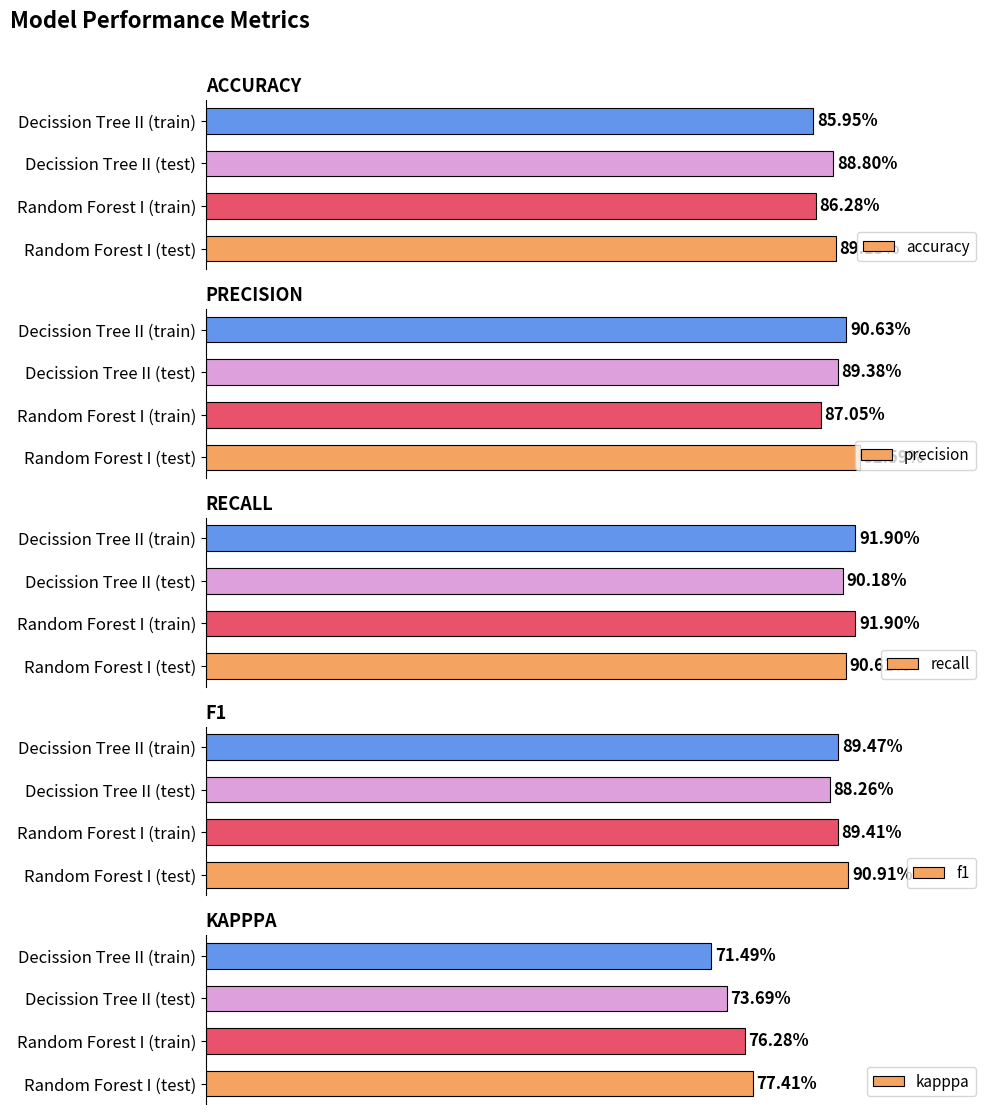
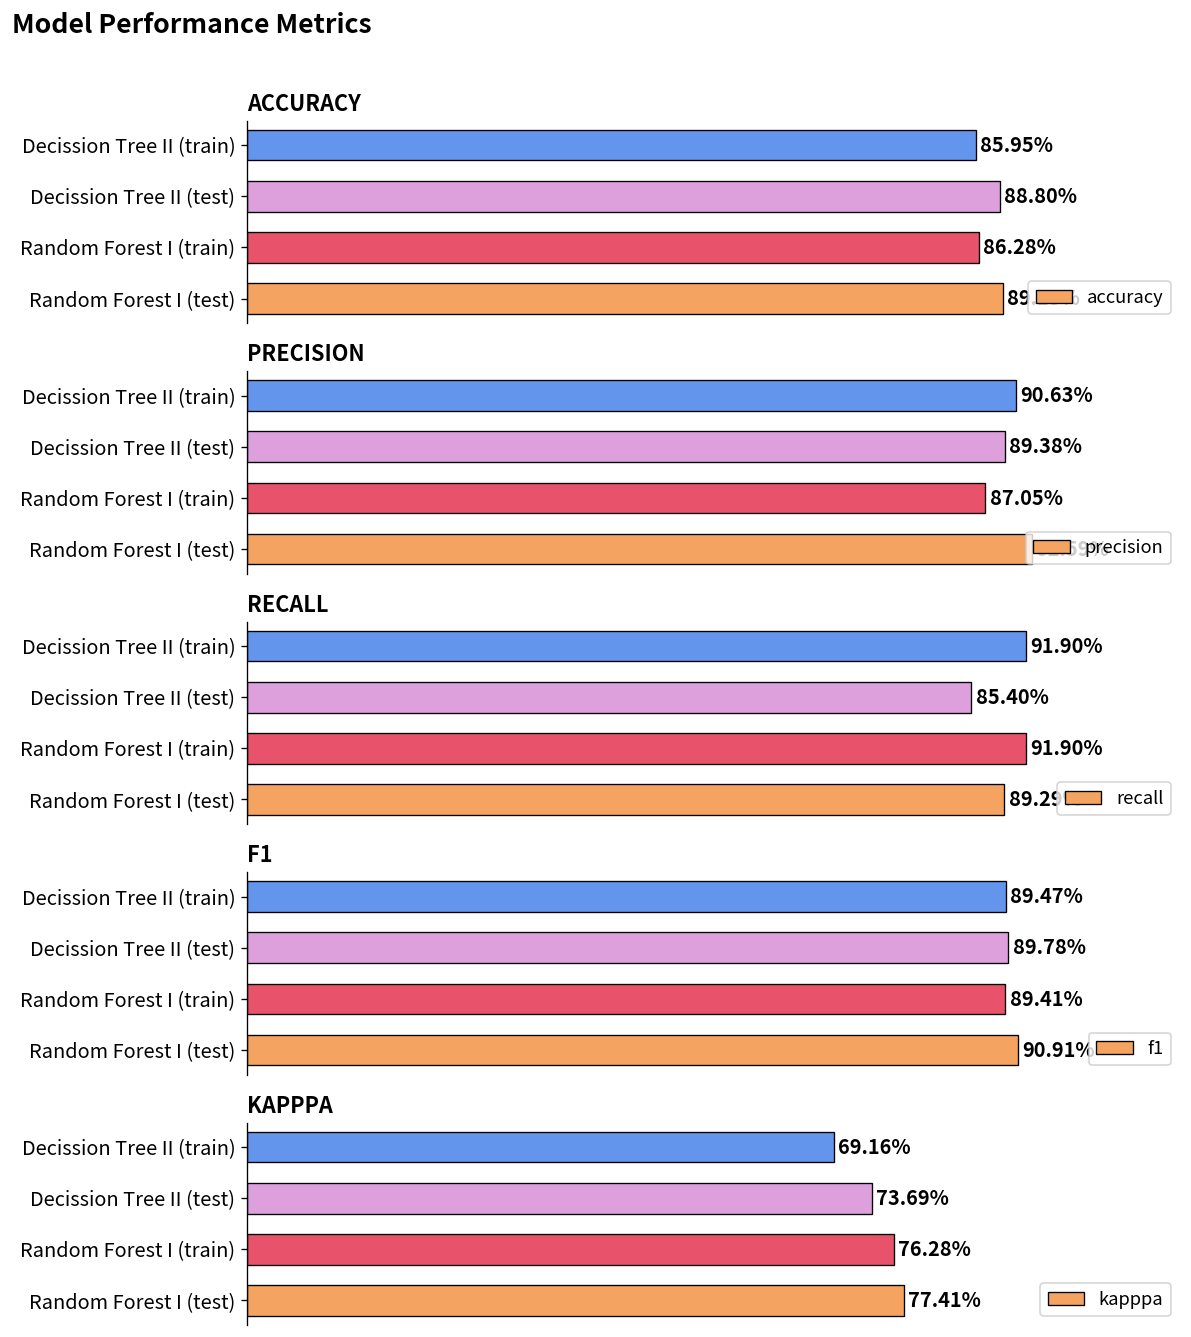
RECALL, Decission Tree II (test): 90.18% -> 85.40%
RECALL, Random Forest I (test): 90.61% -> 89.29%
F1, Decission Tree II (test): 88.26% -> 89.78%
KAPPPA, Decission Tree II (train): 71.49% -> 69.16%
